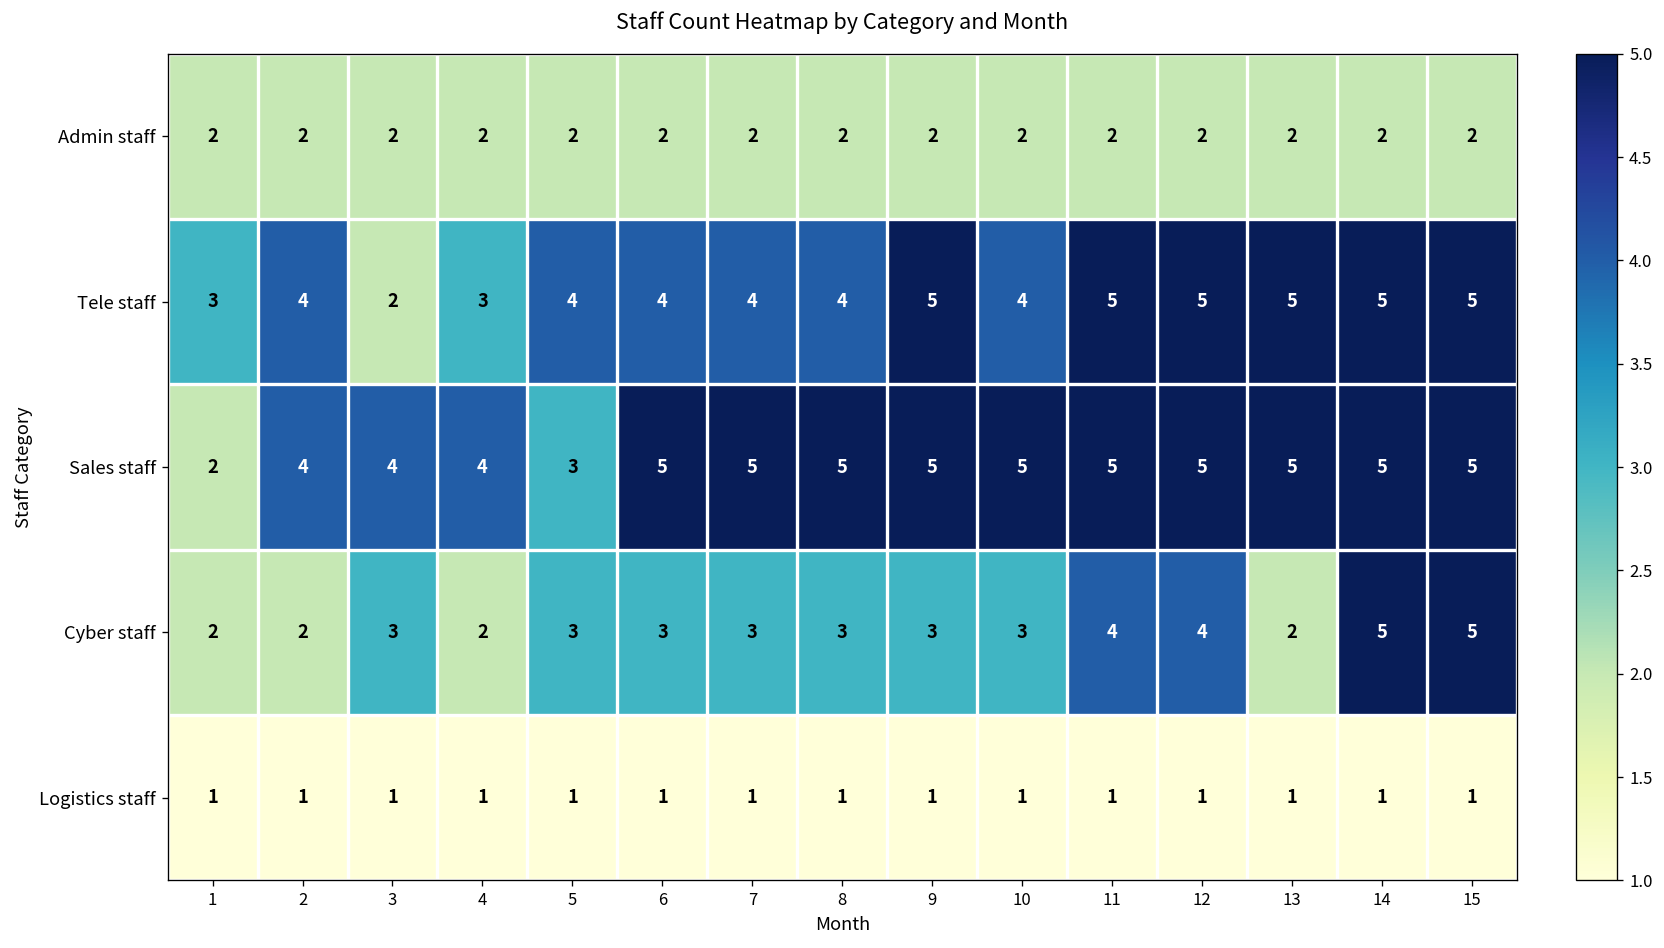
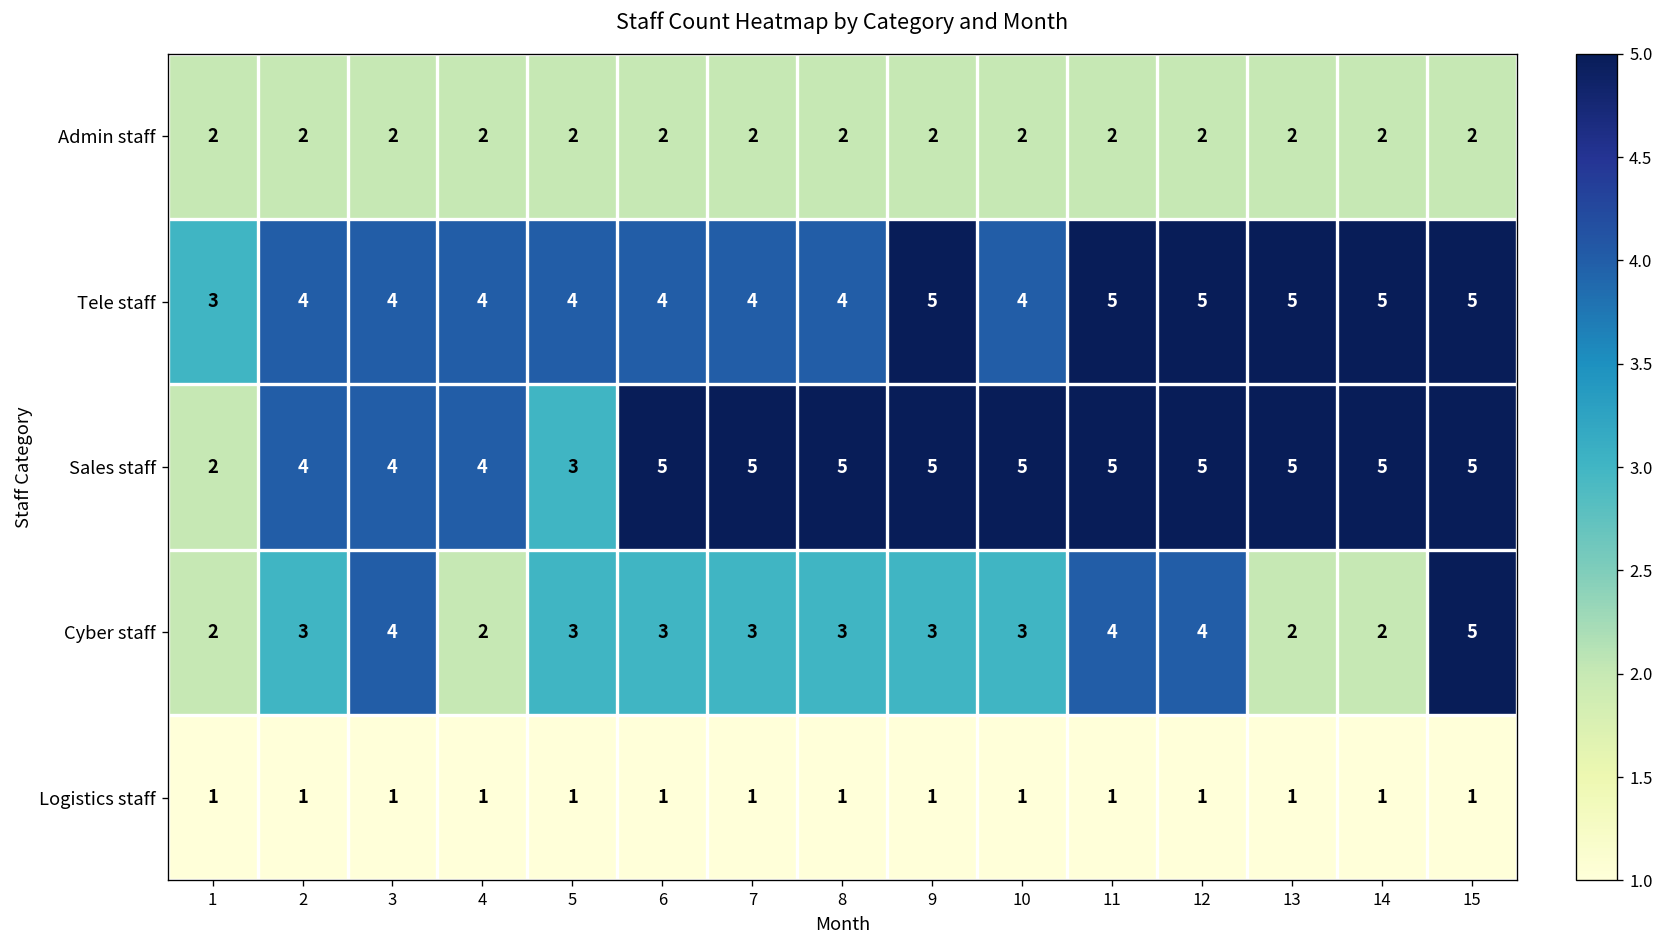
Tele staff, 3: 2 -> 4
Tele staff, 4: 3 -> 4
Cyber staff, 2: 2 -> 3
Cyber staff, 3: 3 -> 4
Cyber staff, 14: 5 -> 2
